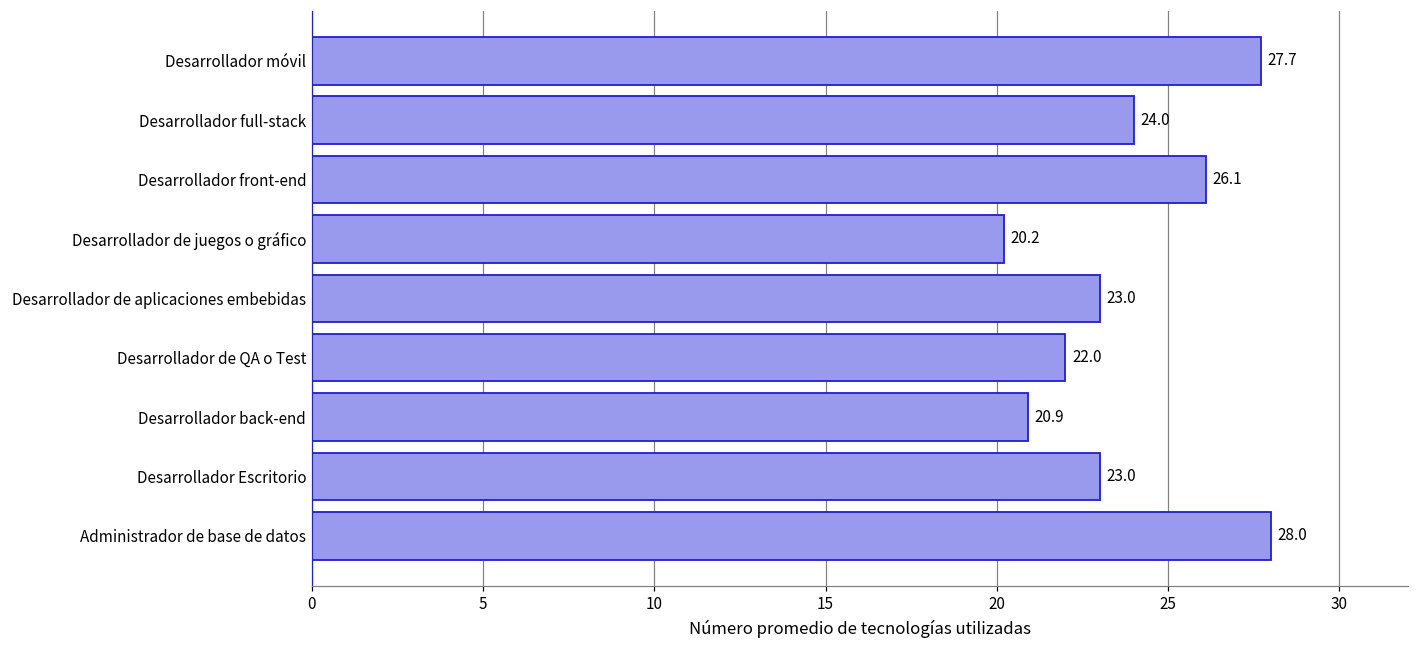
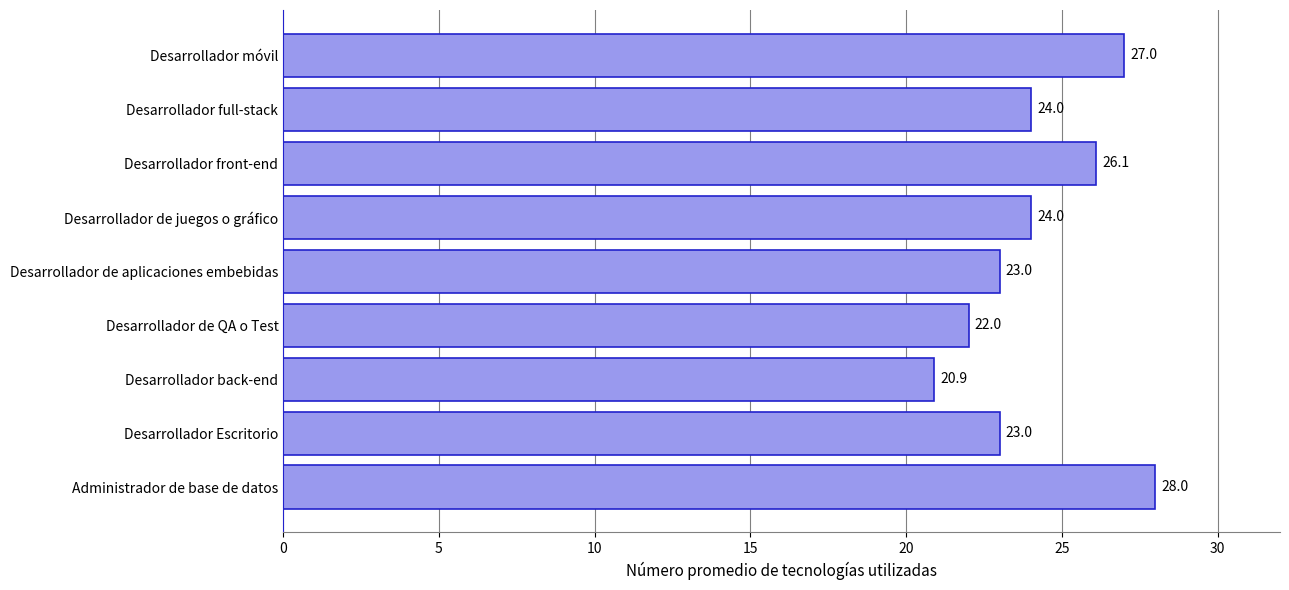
Desarrollador móvil: 27.7 -> 27.0
Desarrollador de juegos o gráfico: 20.2 -> 24.0
